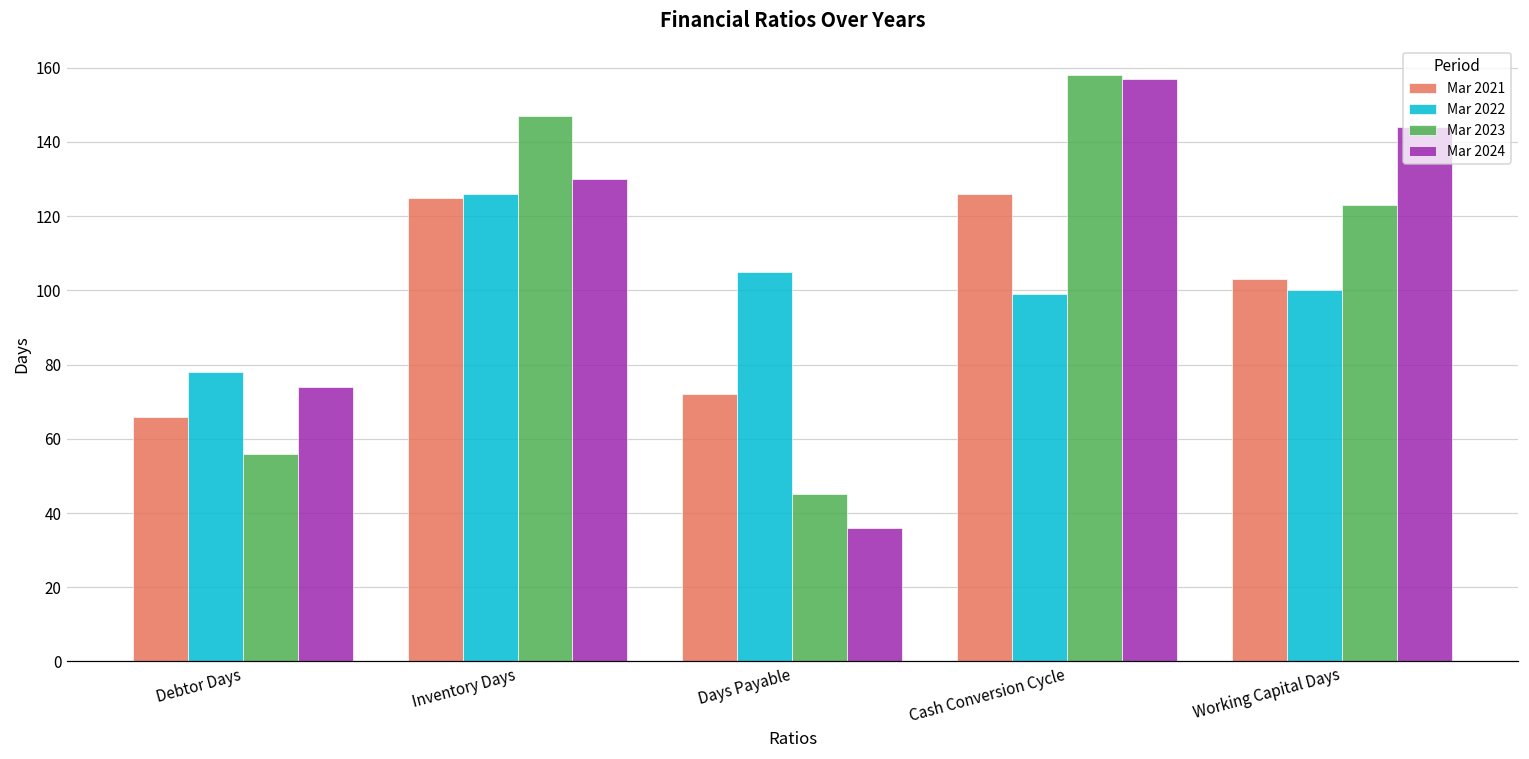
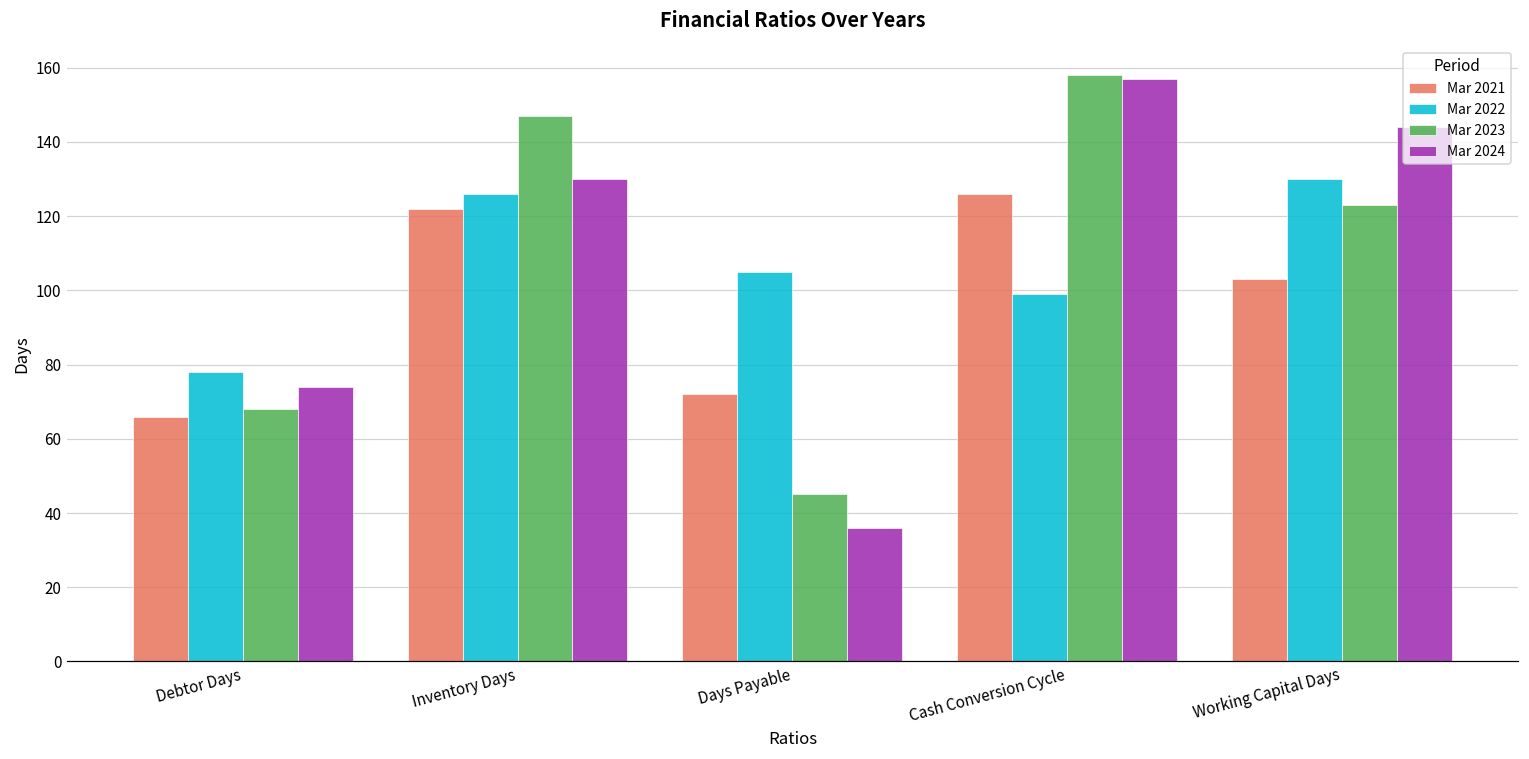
Mar 2023, Debtor Days: 56 -> 68
Mar 2021, Inventory Days: 125 -> 122
Mar 2022, Working Capital Days: 100 -> 130
